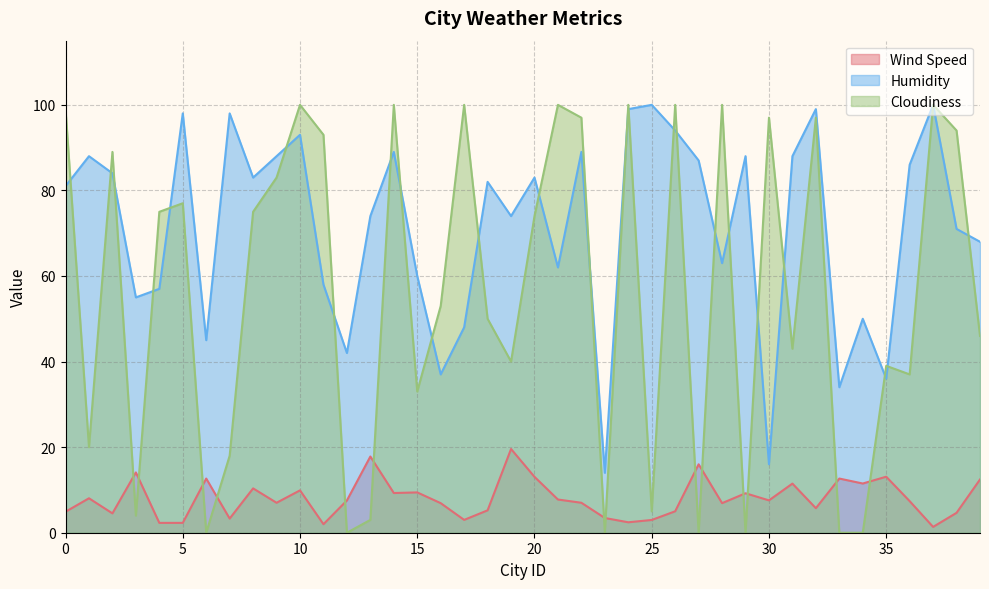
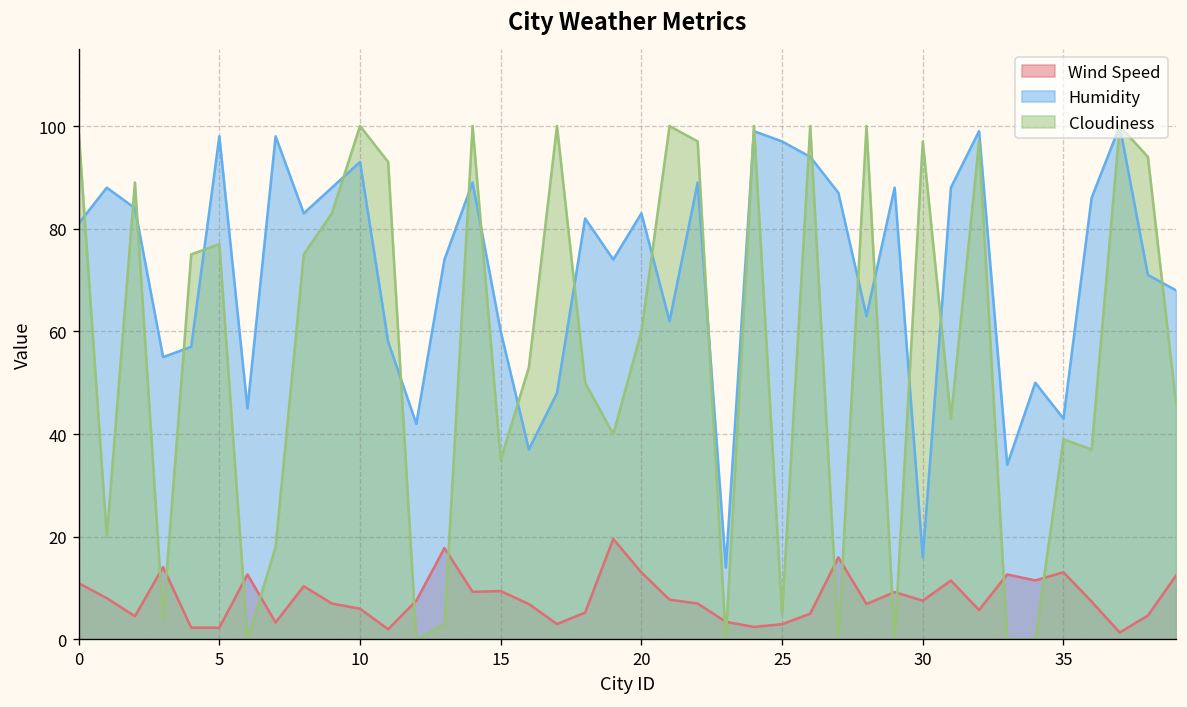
Wind Speed, 0: 5 -> 11
Wind Speed, 10: 10 -> 6
Cloudiness, 15: 33 -> 35
Cloudiness, 20: 74 -> 60
Humidity, 25: 100 -> 97
Humidity, 35: 36 -> 43
